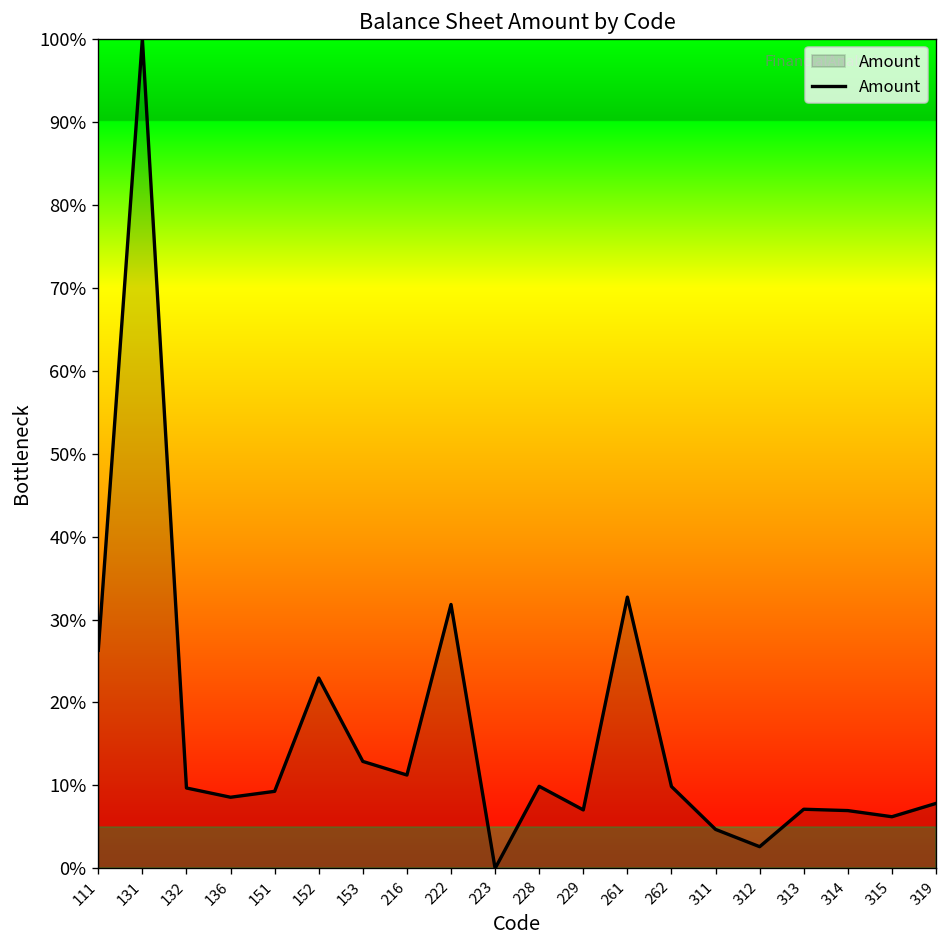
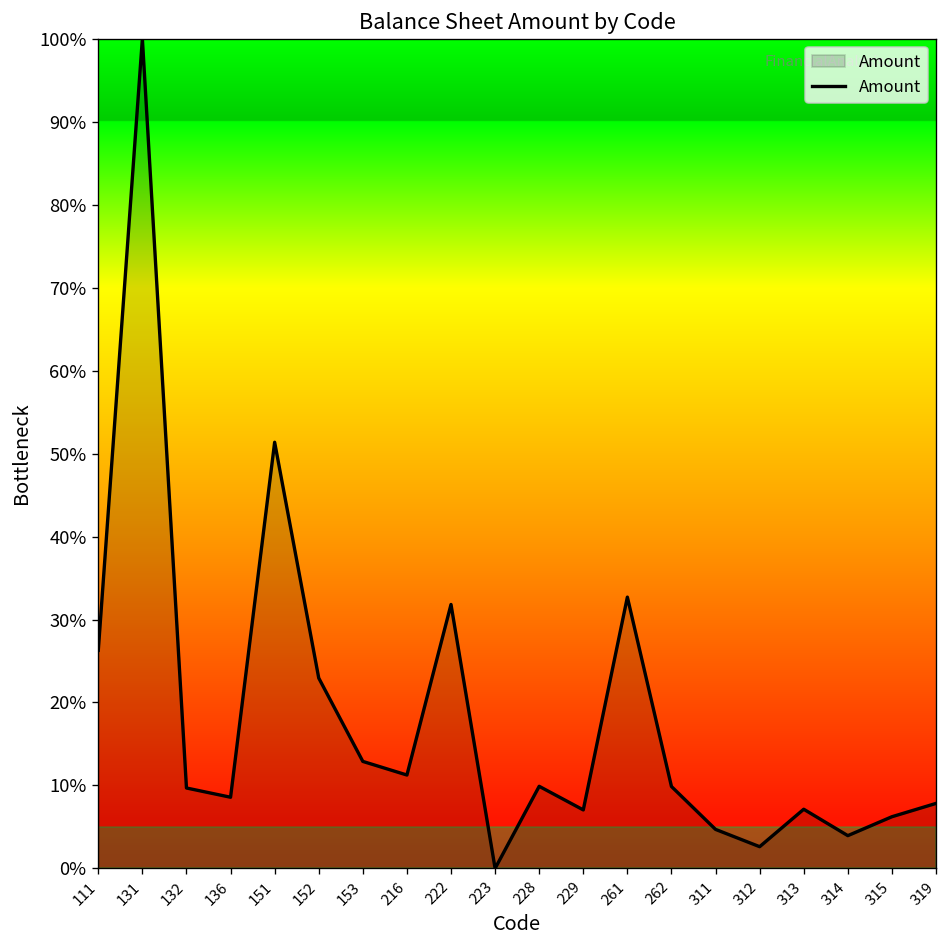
151: 9% -> 51%
314: 7% -> 4%
